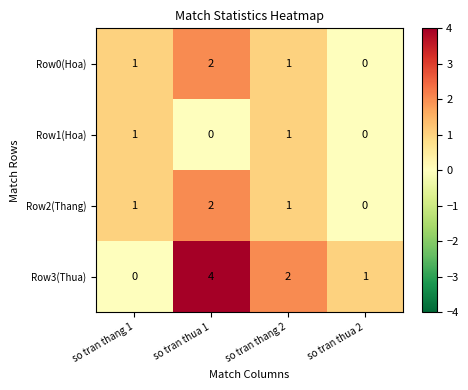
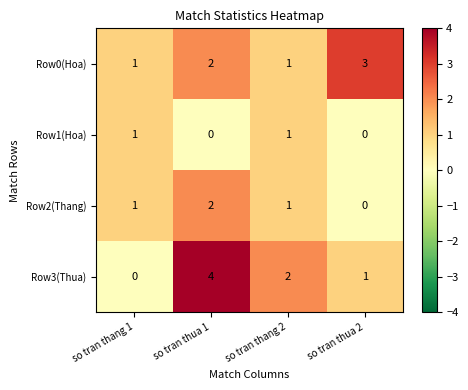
Row0(Hoa), so tran thua 2: 0 -> 3
